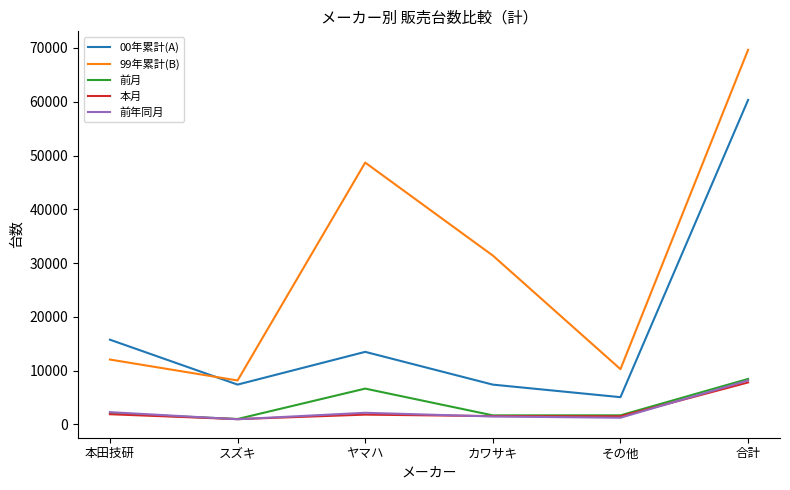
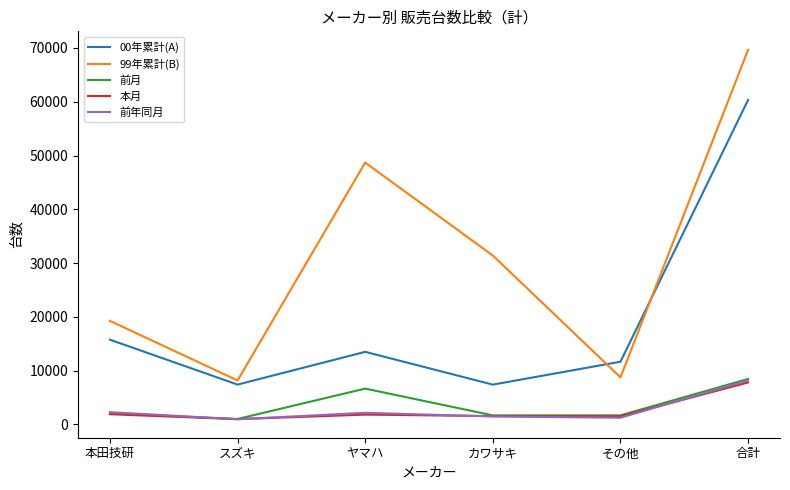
99年累計(B), 本田技研: 12000 -> 19000
00年累計(A), その他: 5000 -> 12000
99年累計(B), その他: 10000 -> 9000
